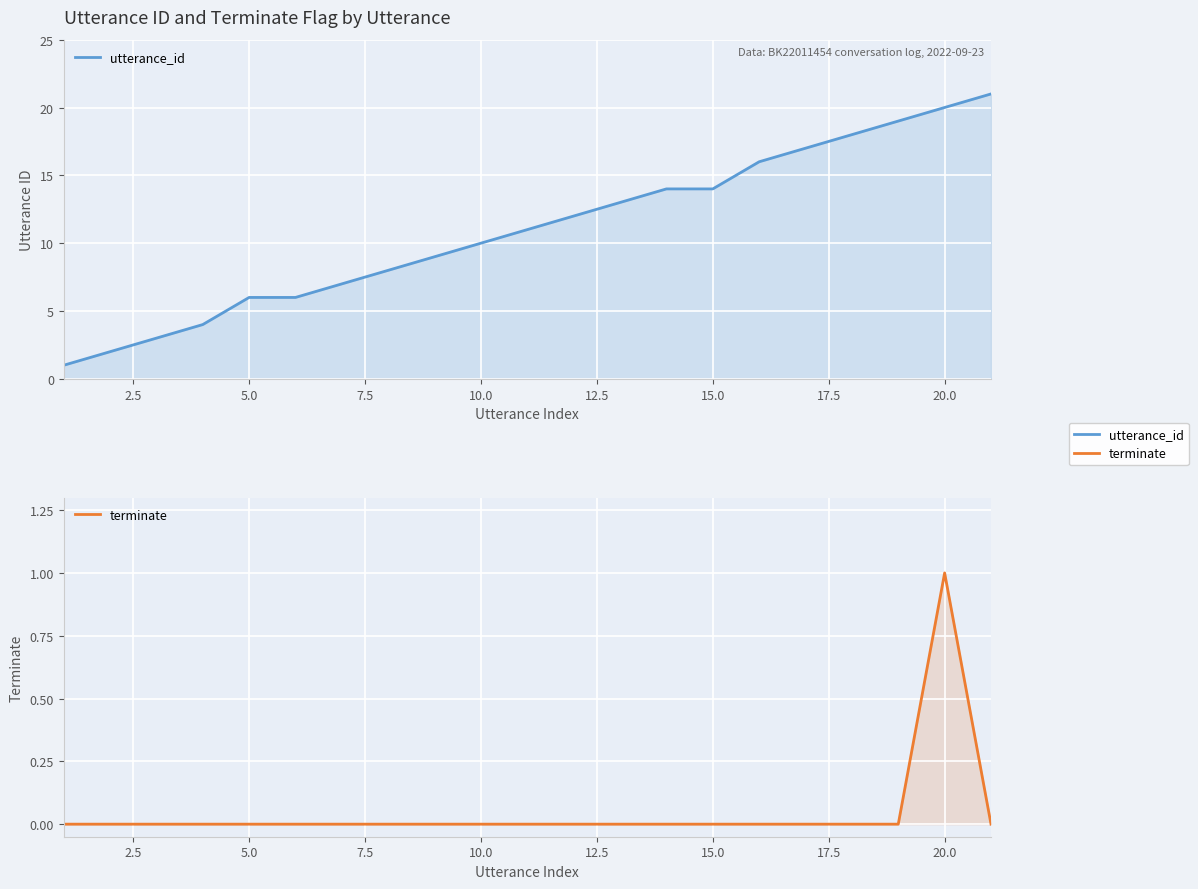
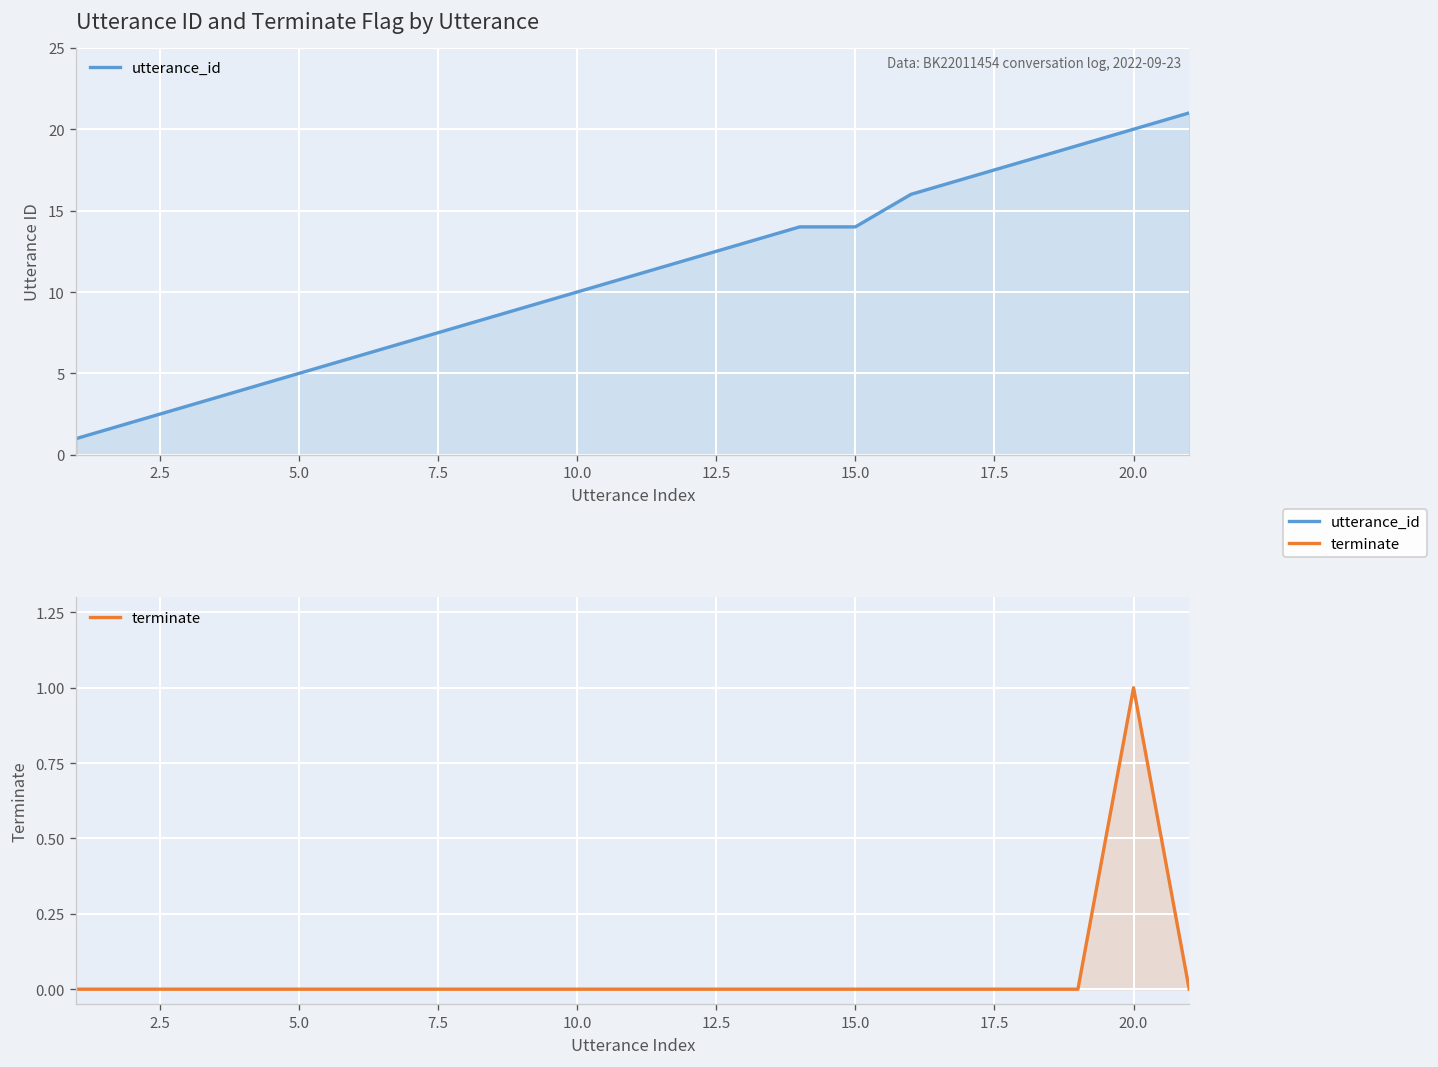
Utterance ID and Terminate Flag by Utterance, 5.0: 6 -> 5
